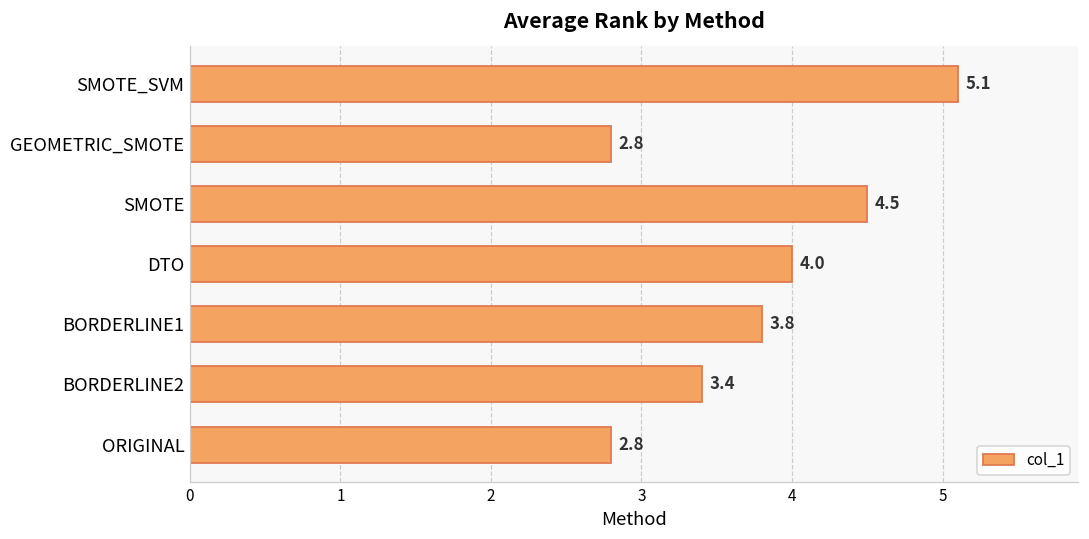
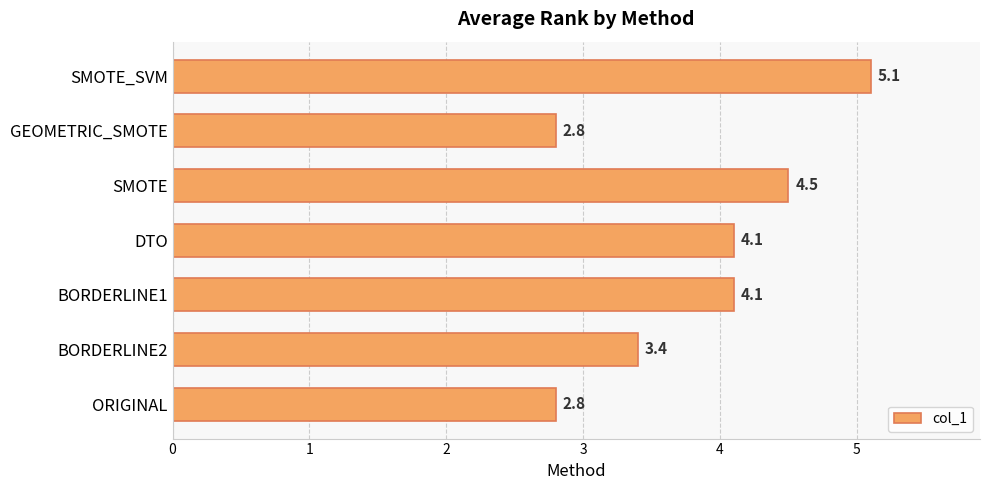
DTO: 4.0 -> 4.1
BORDERLINE1: 3.8 -> 4.1
